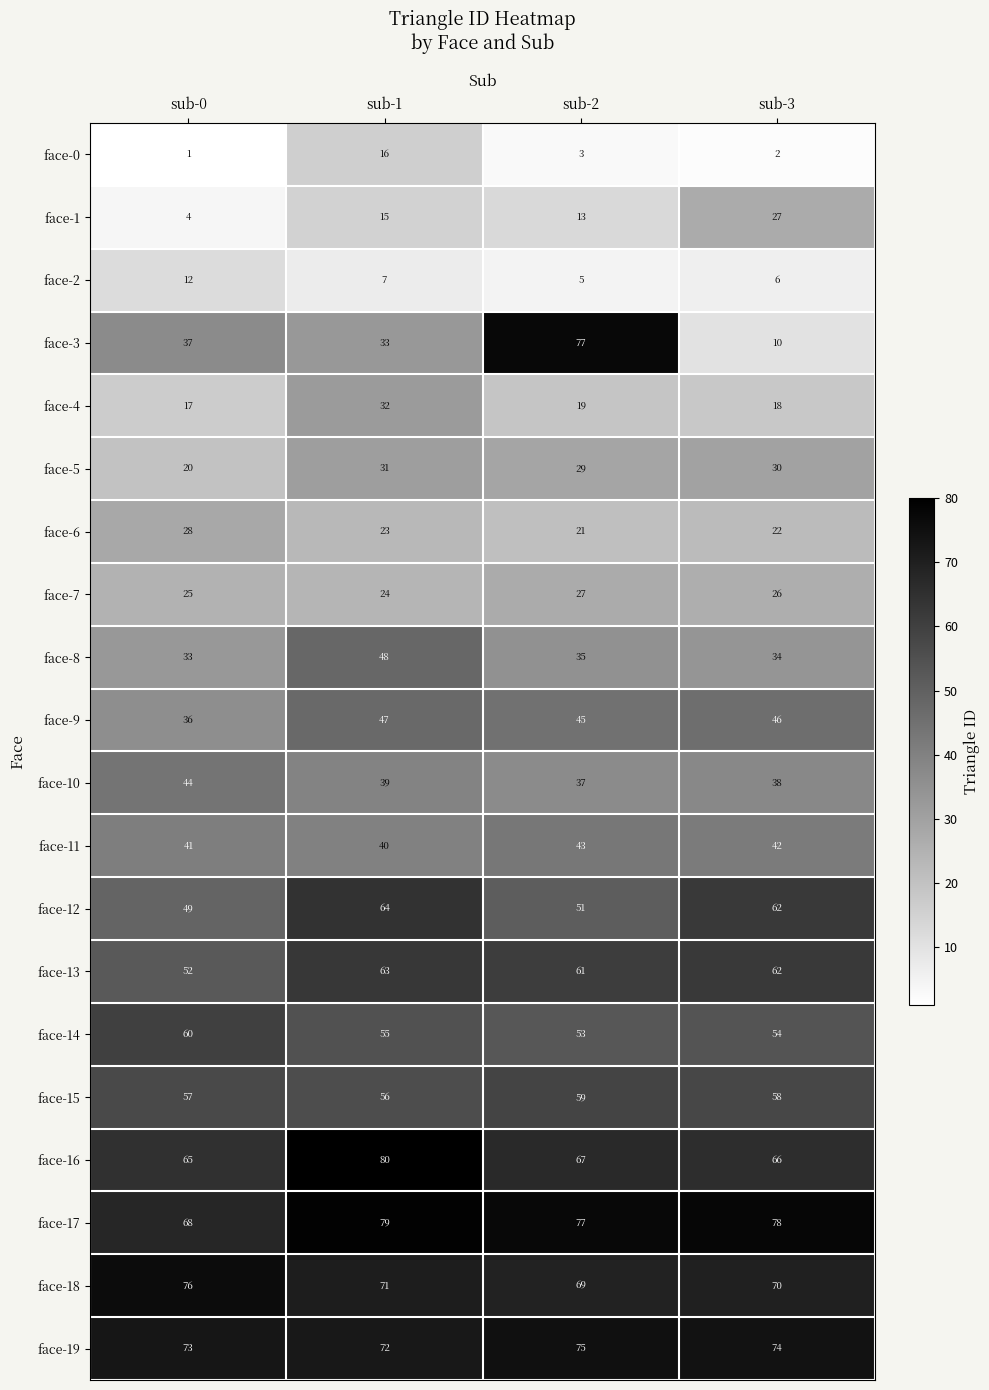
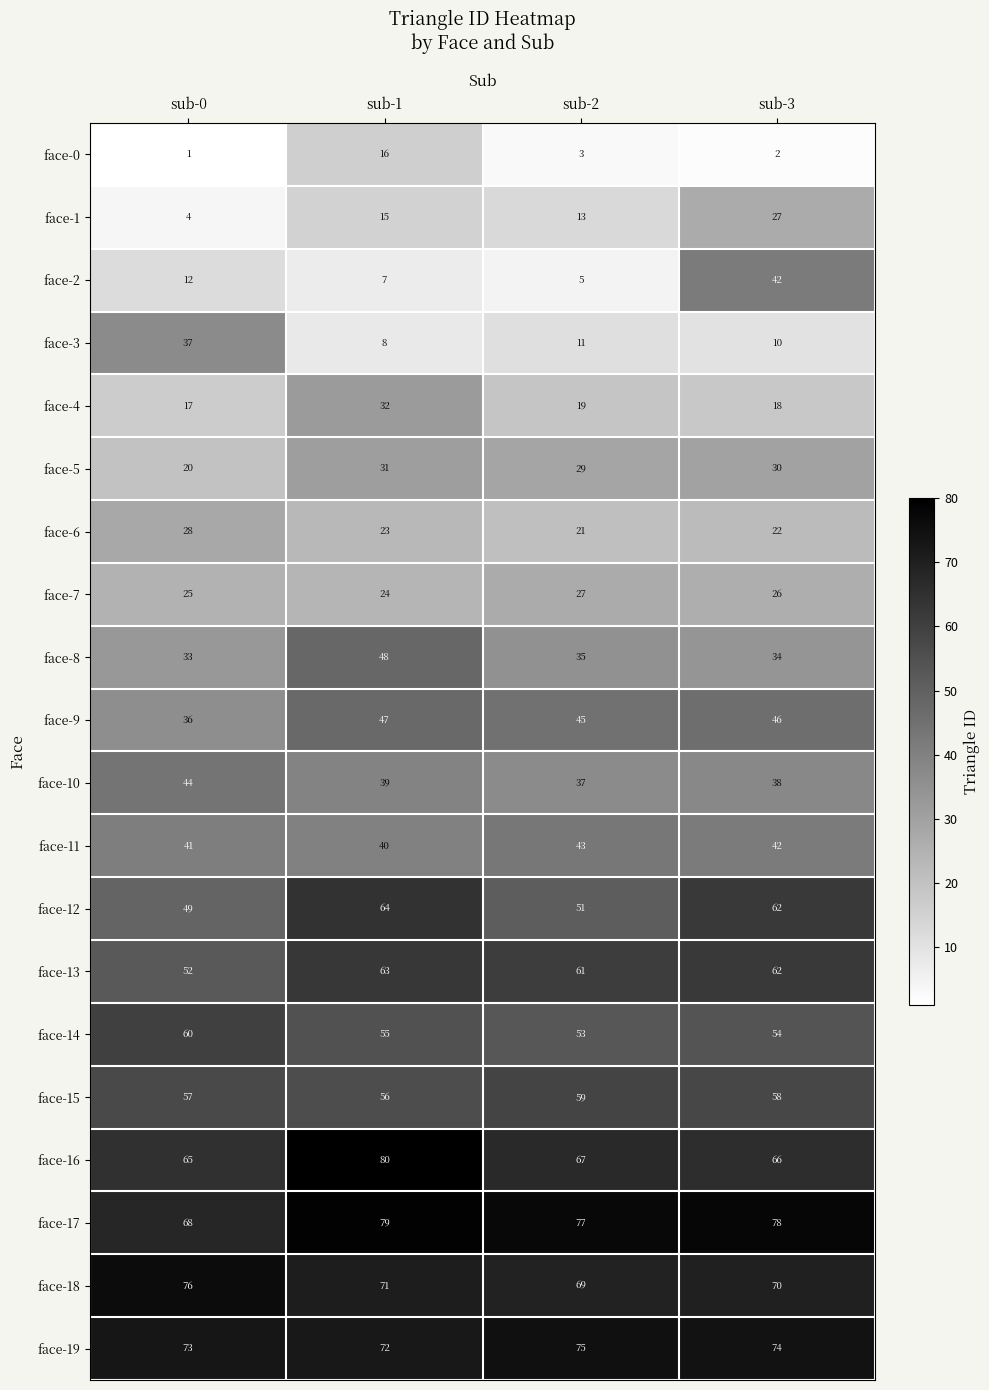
face-2, sub-3: 6 -> 42
face-3, sub-1: 33 -> 8
face-3, sub-2: 77 -> 11
